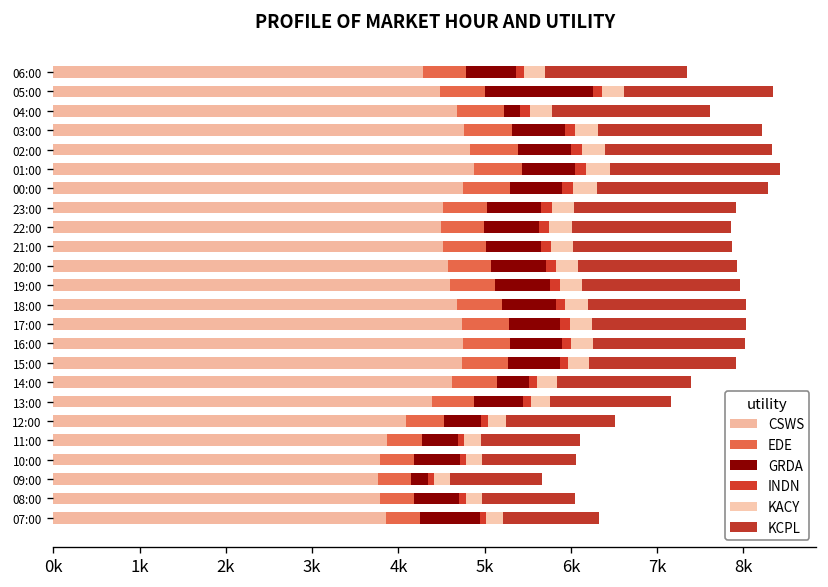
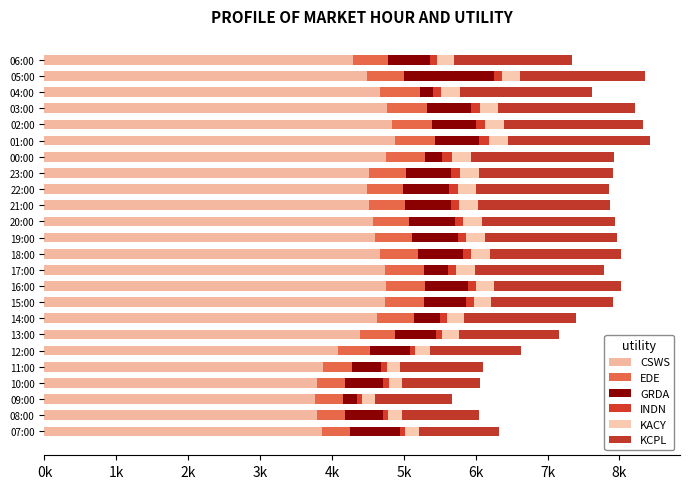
GRDA, 00:00: 600 -> 200
GRDA, 17:00: 600 -> 300
GRDA, 12:00: 400 -> 600
